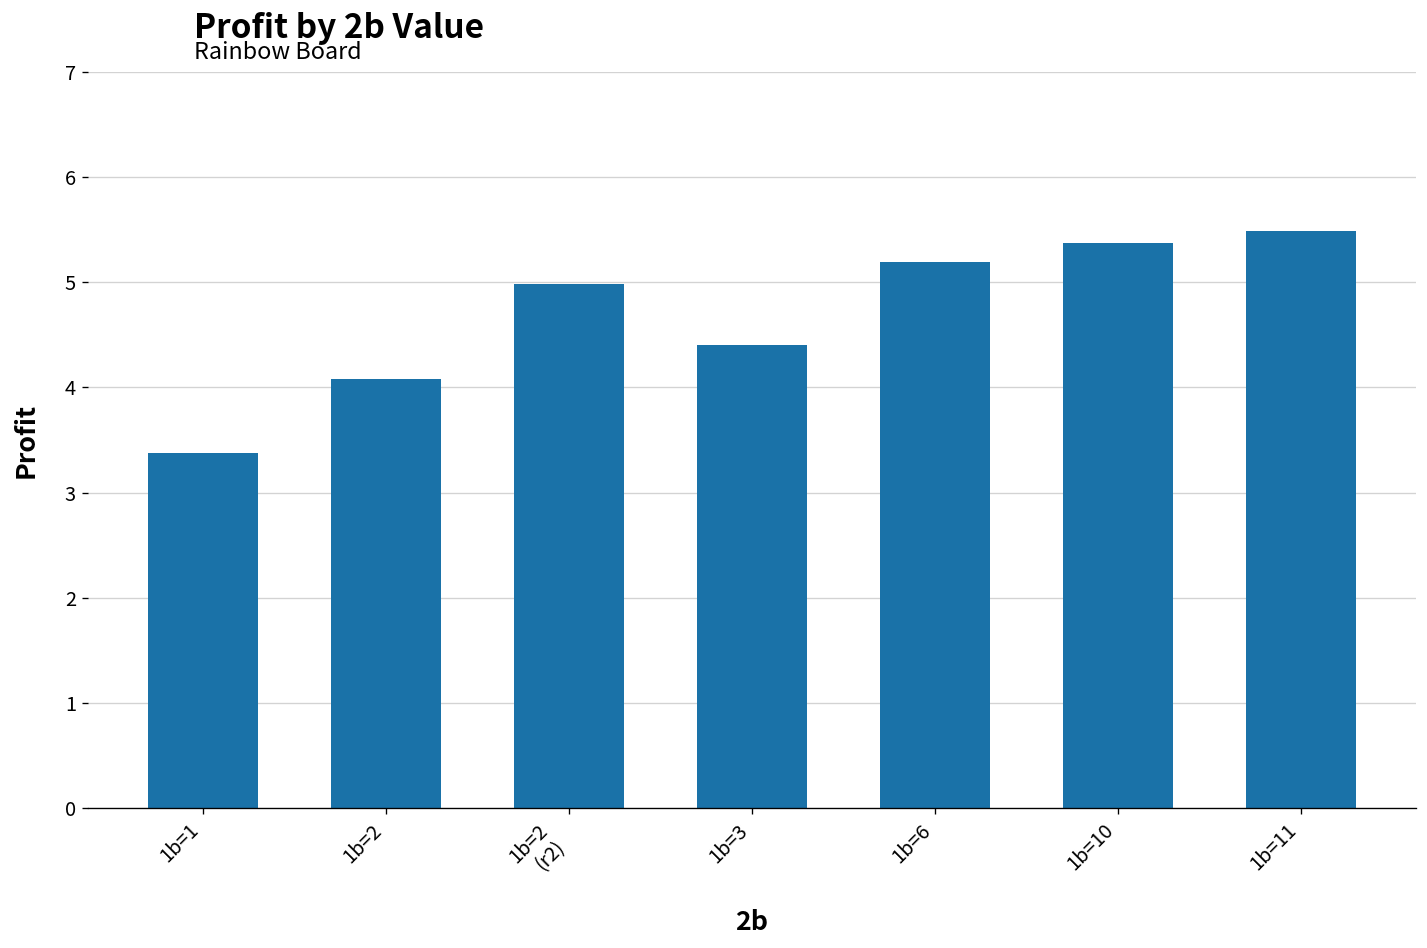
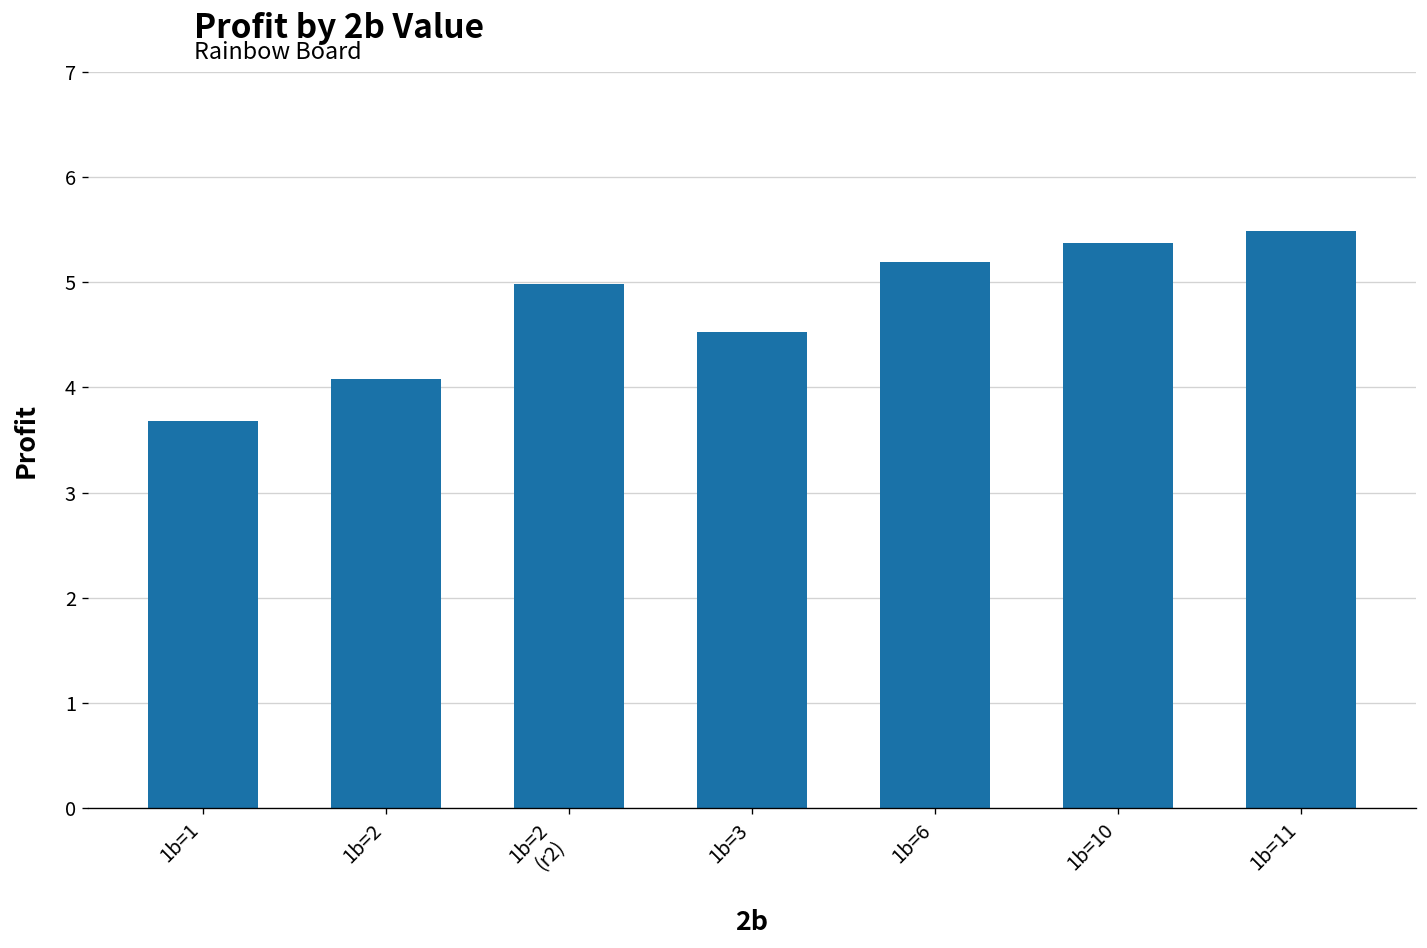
1b=1: 3.4 -> 3.7
1b=3: 4.4 -> 4.5
